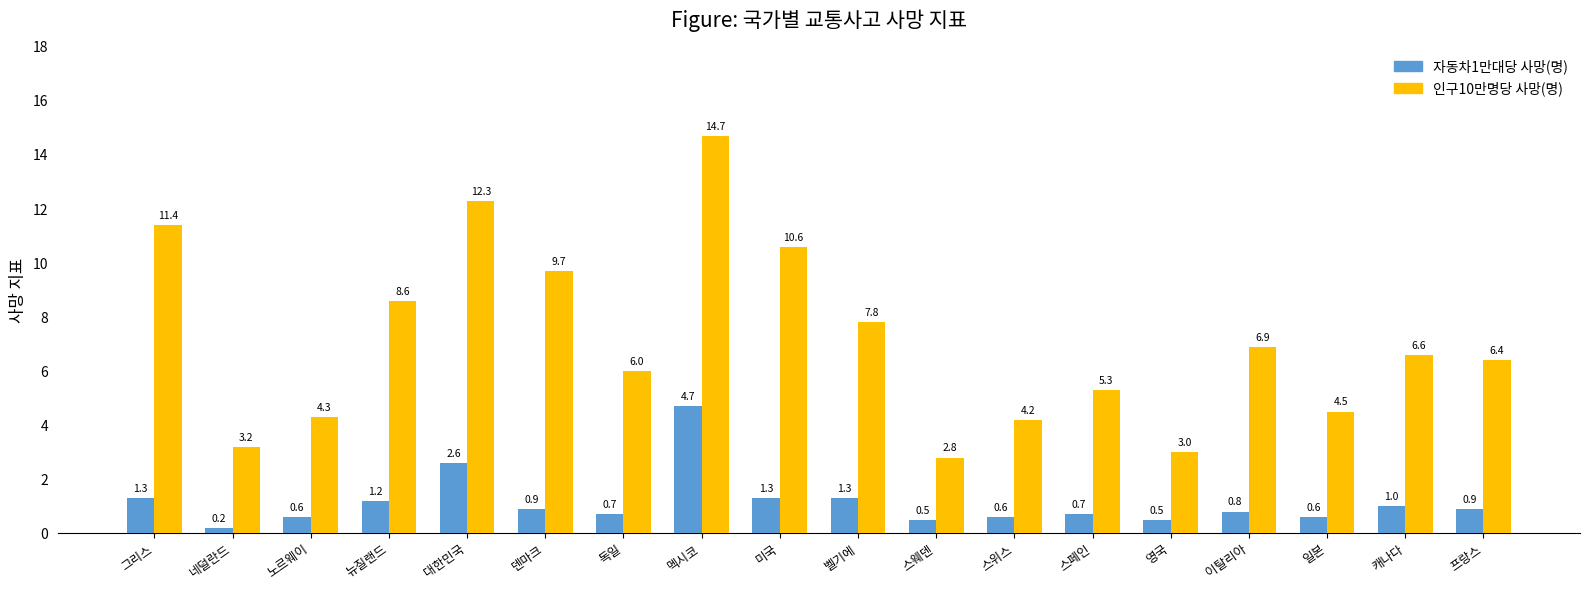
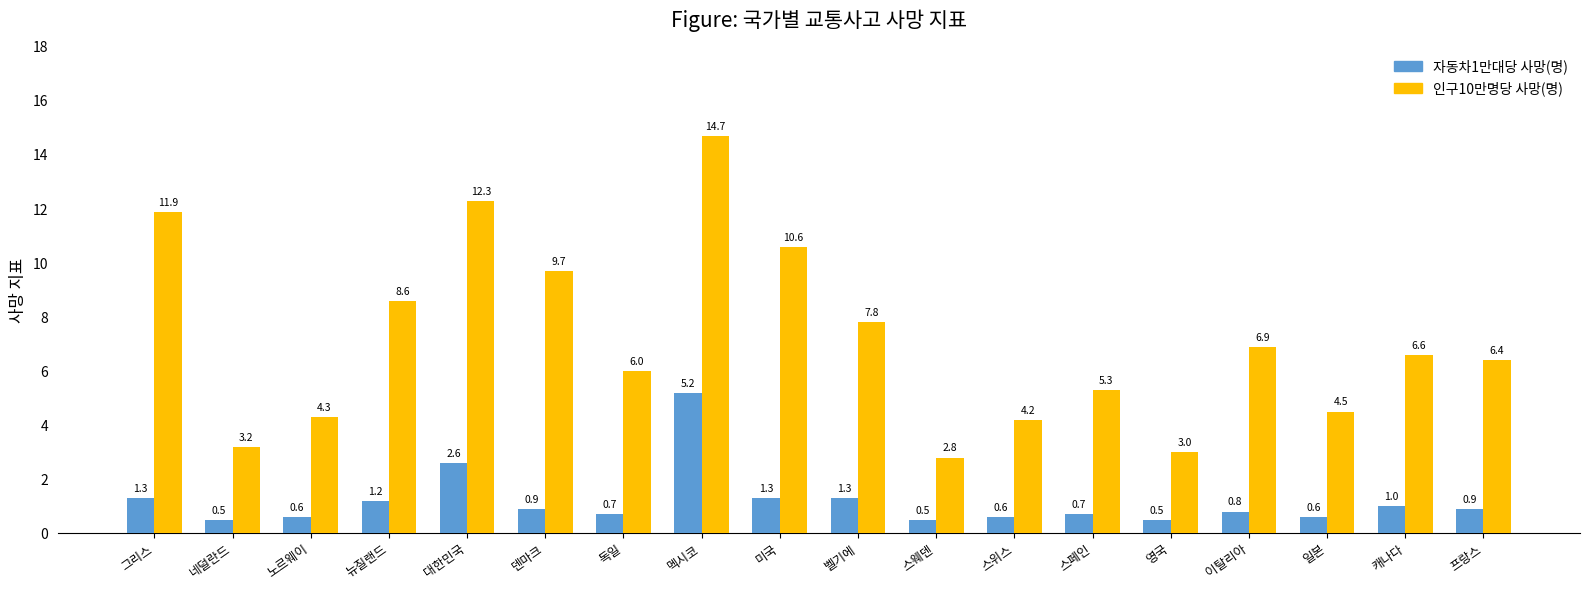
인구10만명당 사망(명), 그리스: 11.4 -> 11.9
자동차1만대당 사망(명), 네덜란드: 0.2 -> 0.5
자동차1만대당 사망(명), 멕시코: 4.7 -> 5.2
